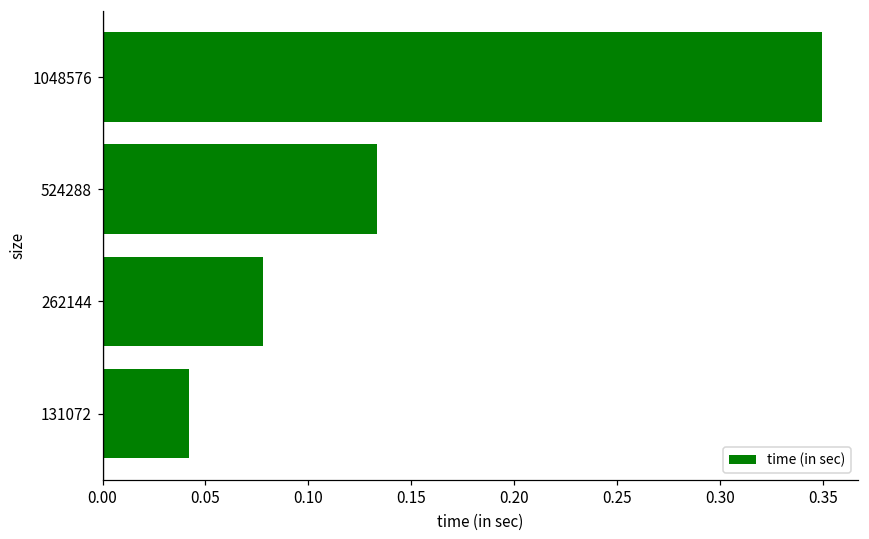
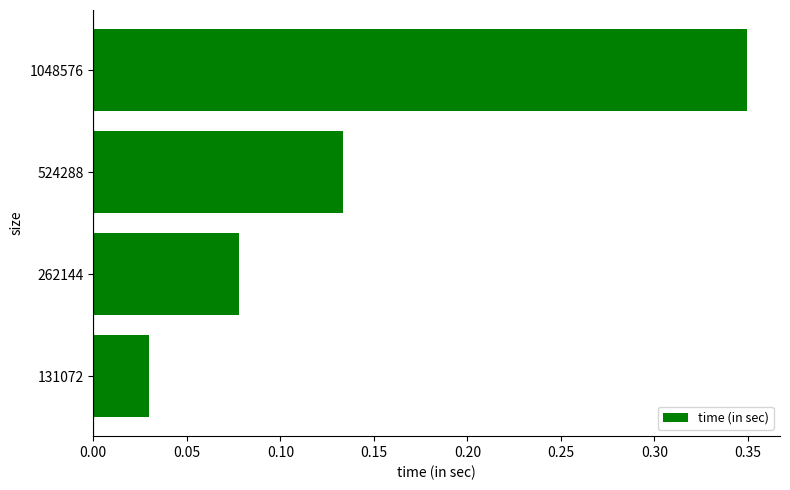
131072: 0.042 -> 0.030
